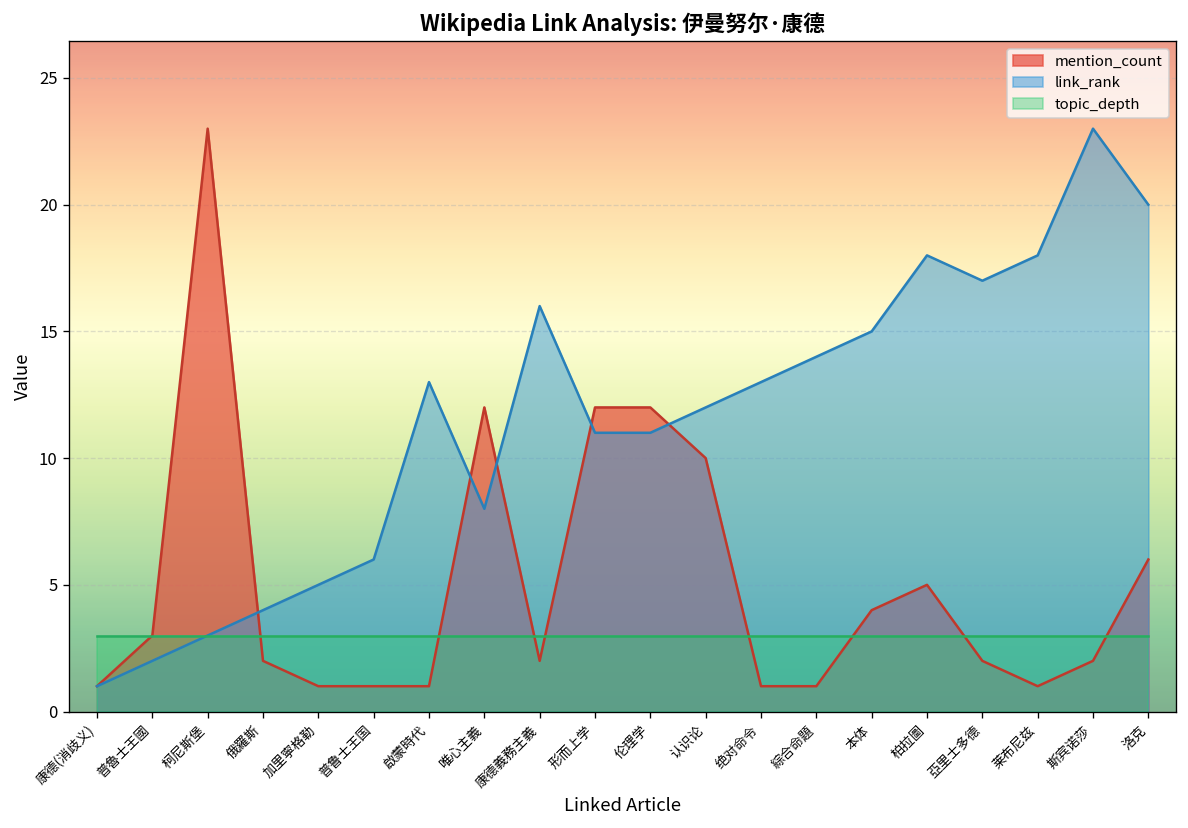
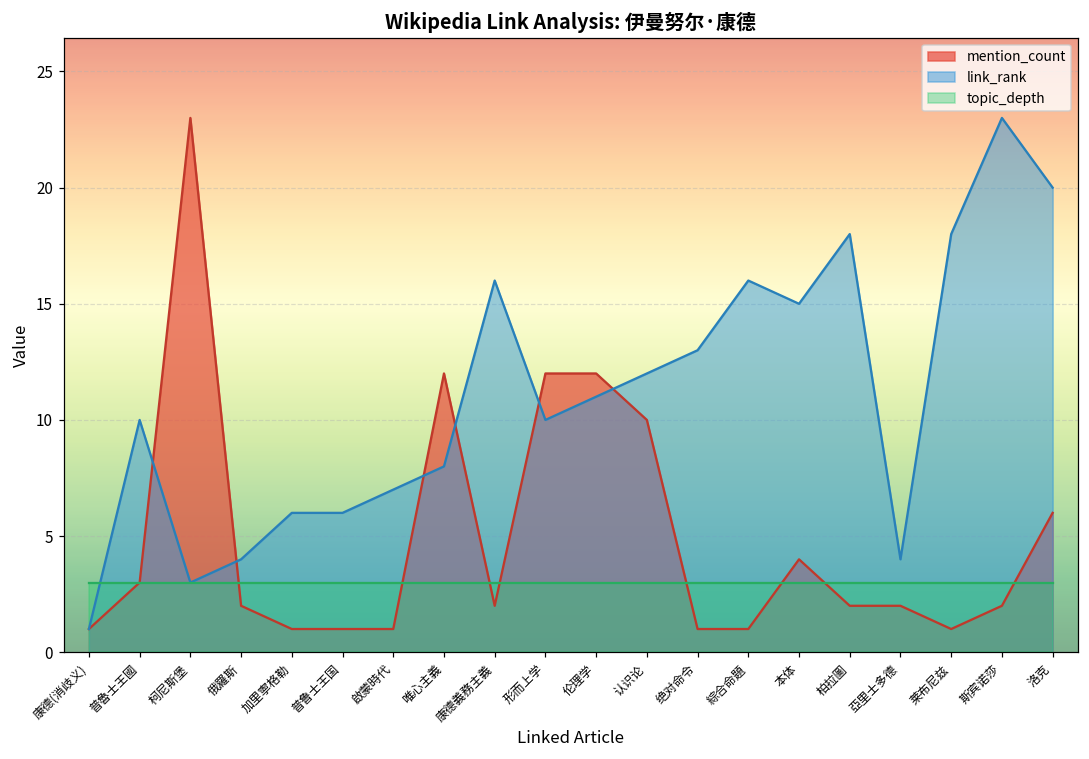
link_rank, 普魯士王國: 2 -> 10
link_rank, 加里寧格勒: 5 -> 6
link_rank, 啟蒙時代: 13 -> 7
link_rank, 形而上学: 11 -> 10
link_rank, 綜合命題: 14 -> 16
mention_count, 柏拉圖: 5 -> 2
link_rank, 亞里士多德: 17 -> 4
